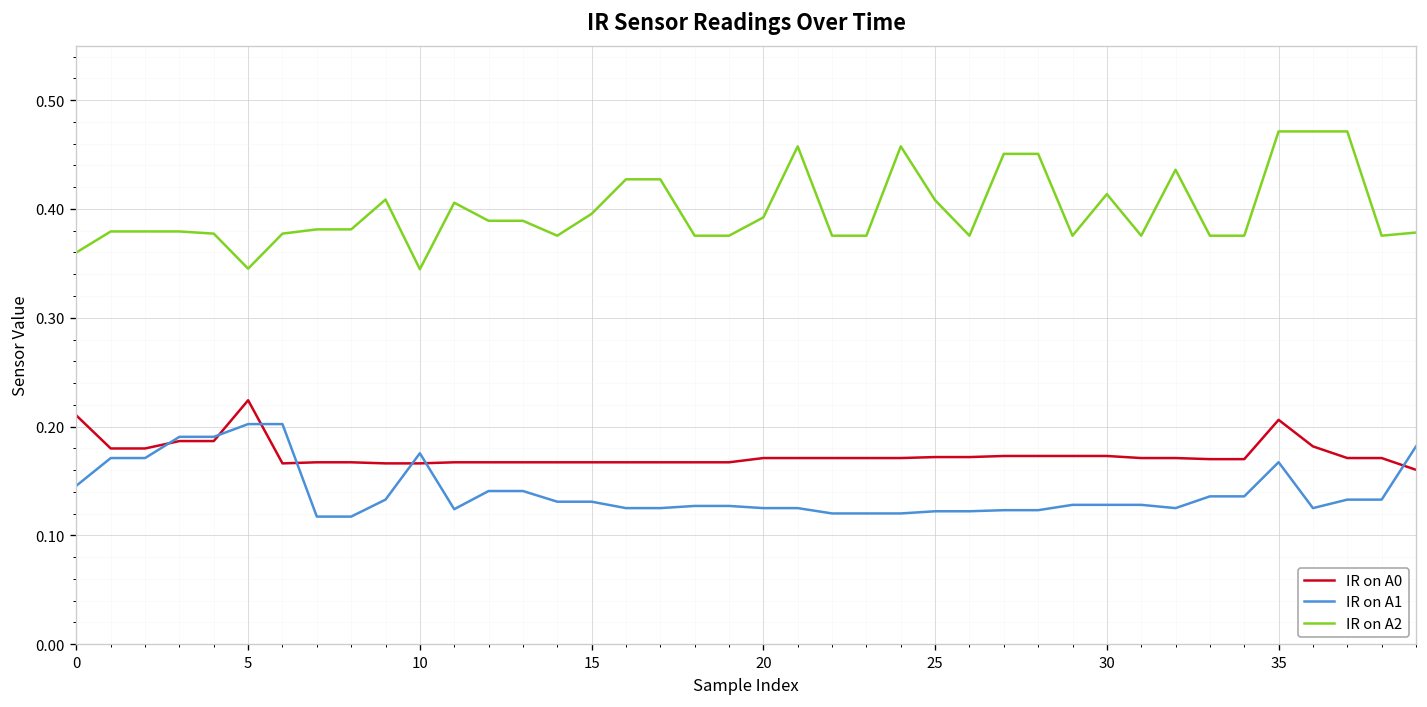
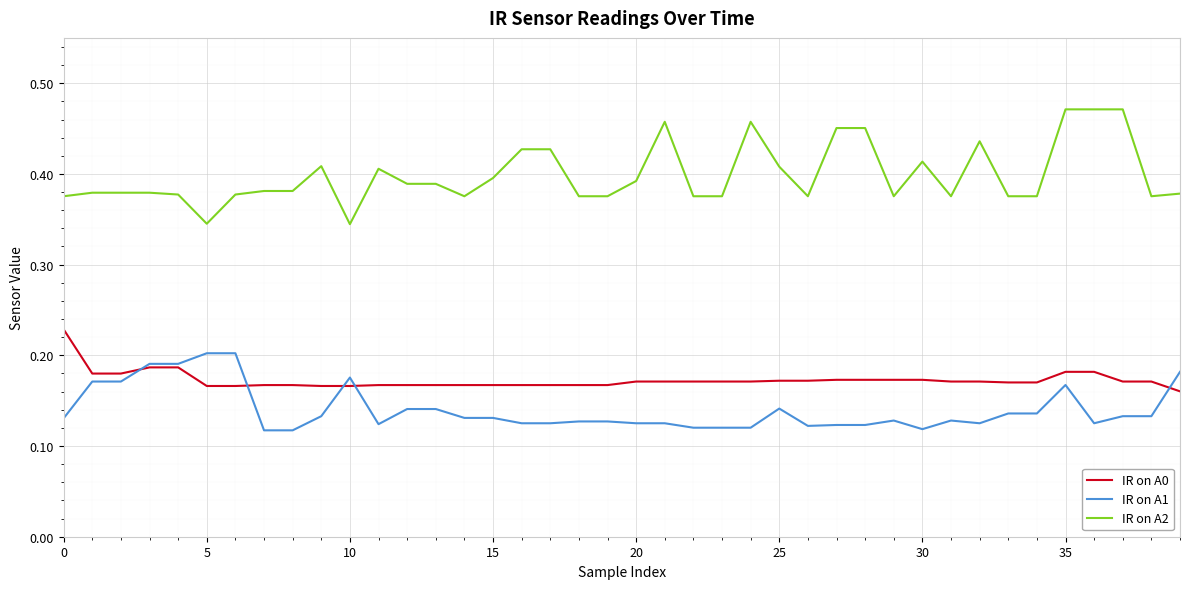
IR on A0, 0: 0.21 -> 0.23
IR on A1, 0: 0.15 -> 0.13
IR on A2, 0: 0.36 -> 0.38
IR on A0, 5: 0.22 -> 0.17
IR on A1, 25: 0.12 -> 0.14
IR on A1, 30: 0.13 -> 0.12
IR on A0, 35: 0.21 -> 0.18
